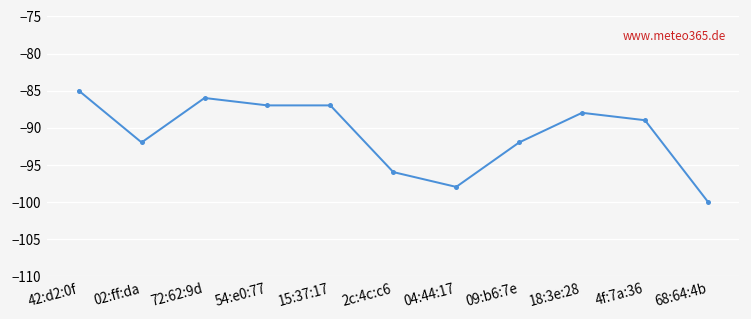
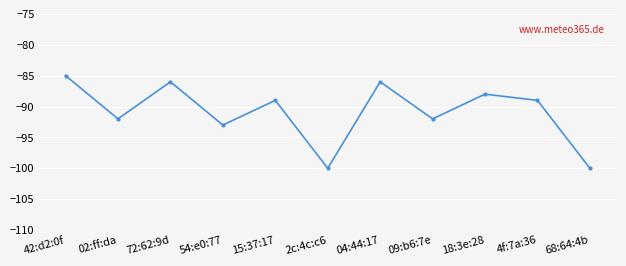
54:e0:77: -87 -> -93
15:37:17: -87 -> -89
2c:4c:c6: -96 -> -100
04:44:17: -98 -> -86
